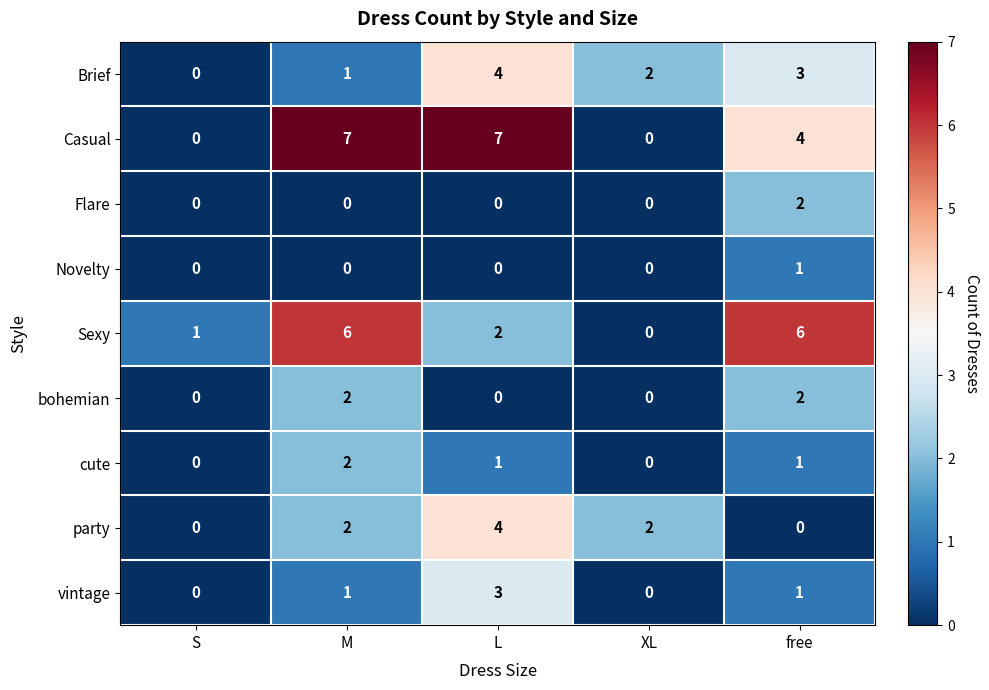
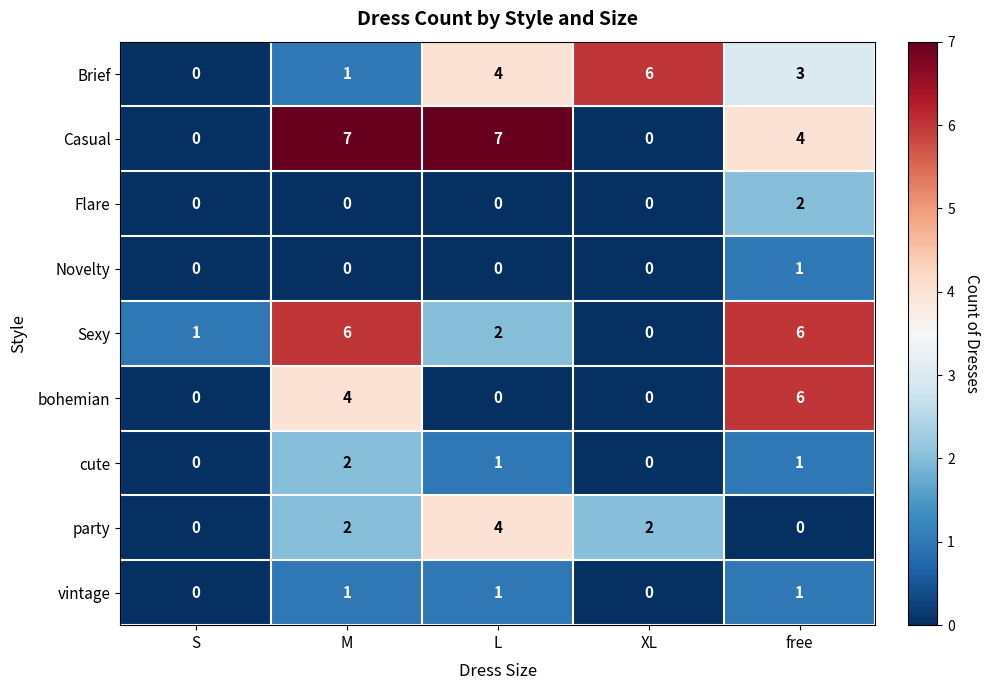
Brief, XL: 2 -> 6
bohemian, M: 2 -> 4
bohemian, free: 2 -> 6
vintage, L: 3 -> 1
